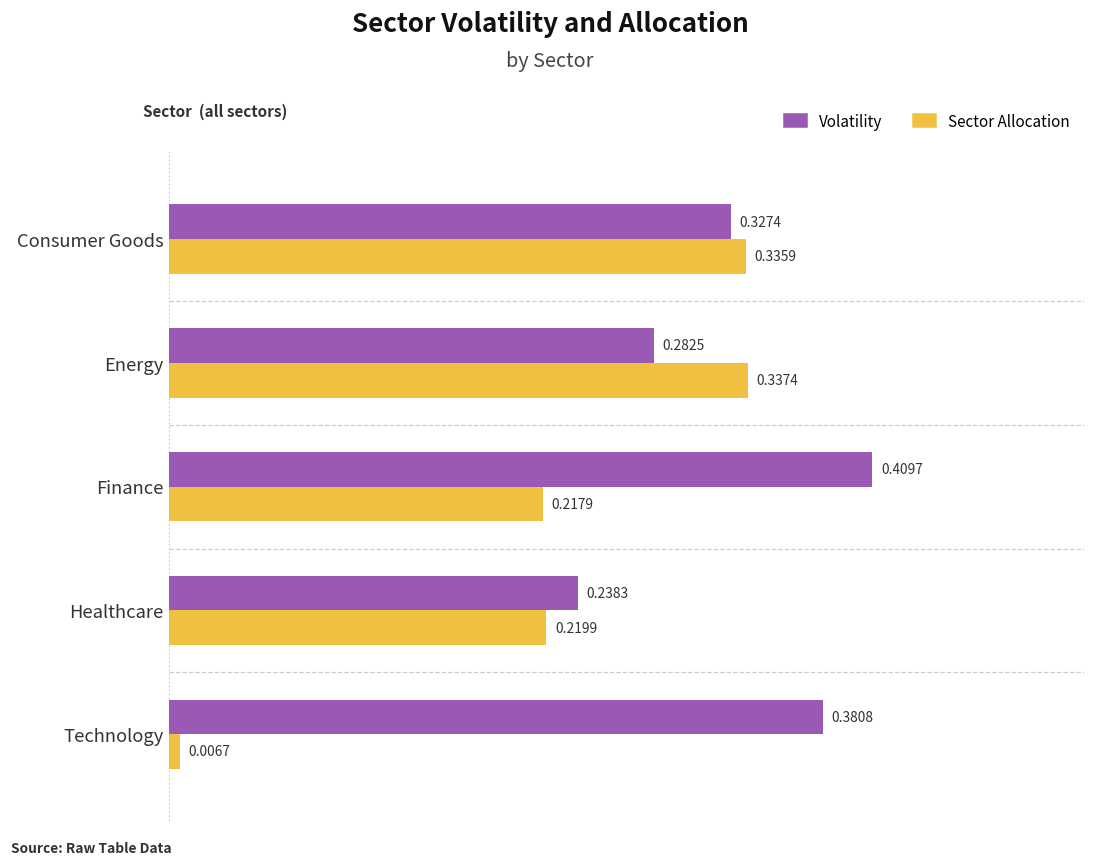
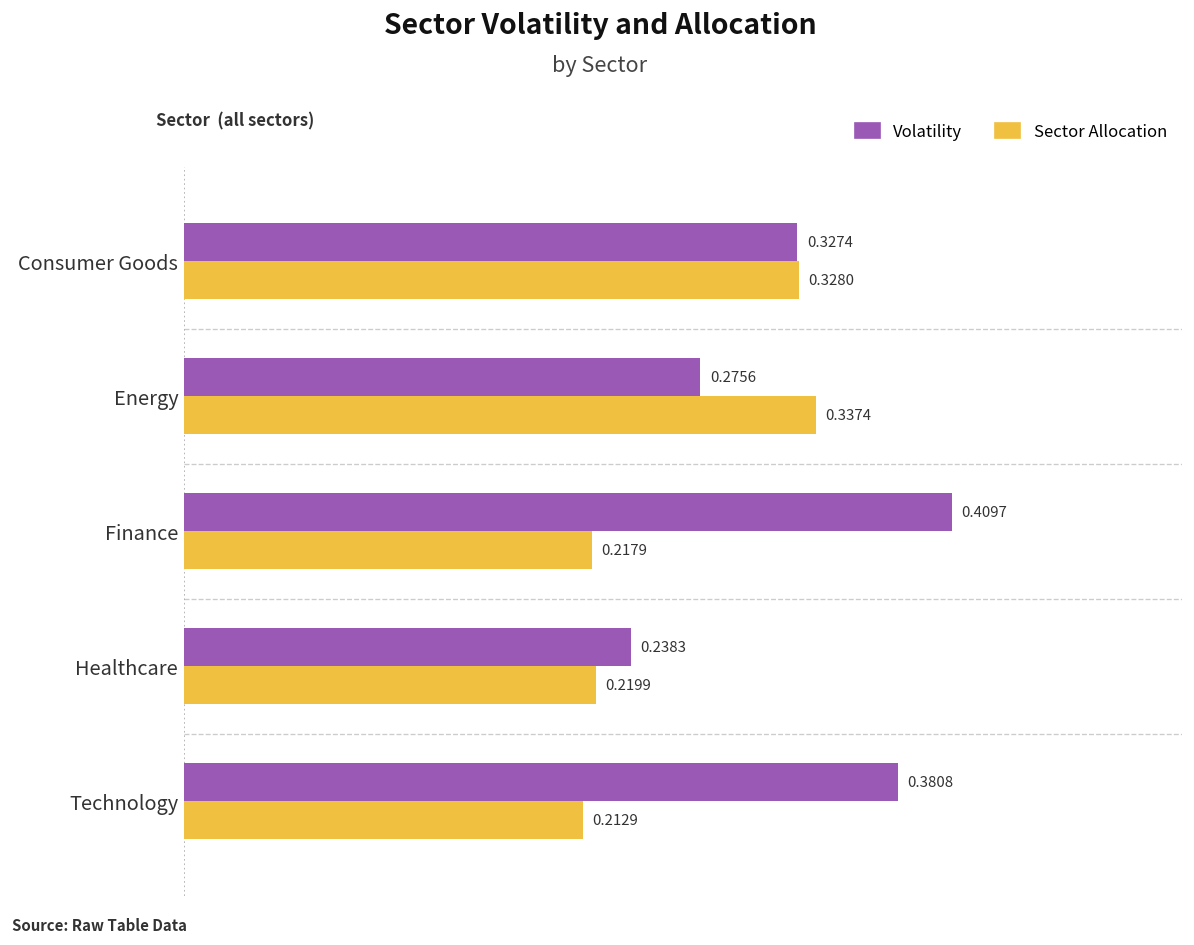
Sector Allocation, Consumer Goods: 0.3359 -> 0.3280
Volatility, Energy: 0.2825 -> 0.2756
Sector Allocation, Technology: 0.0067 -> 0.2129
